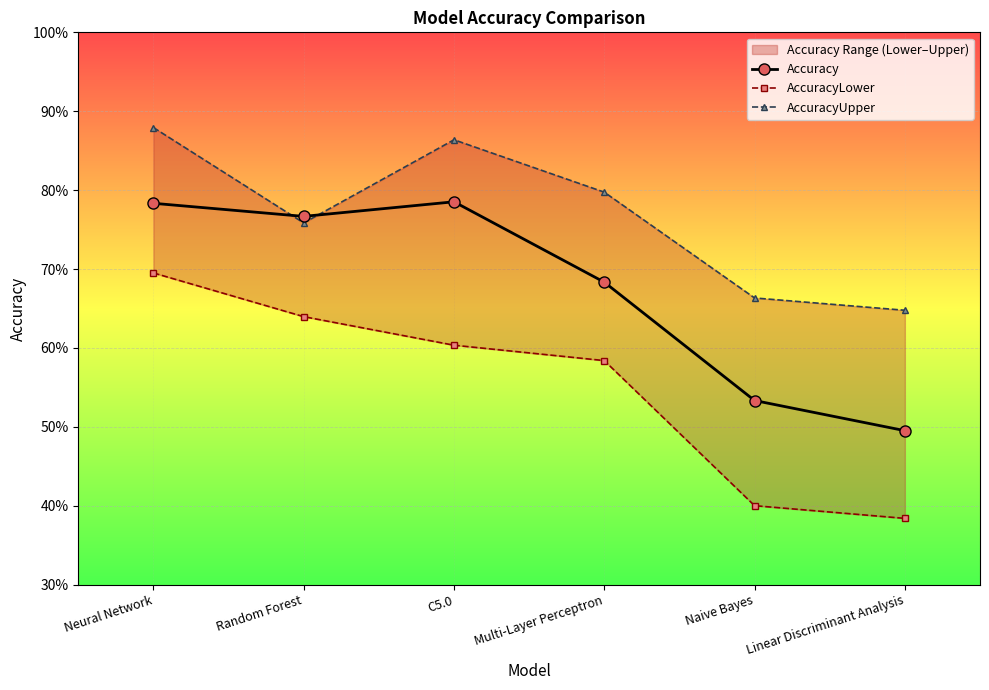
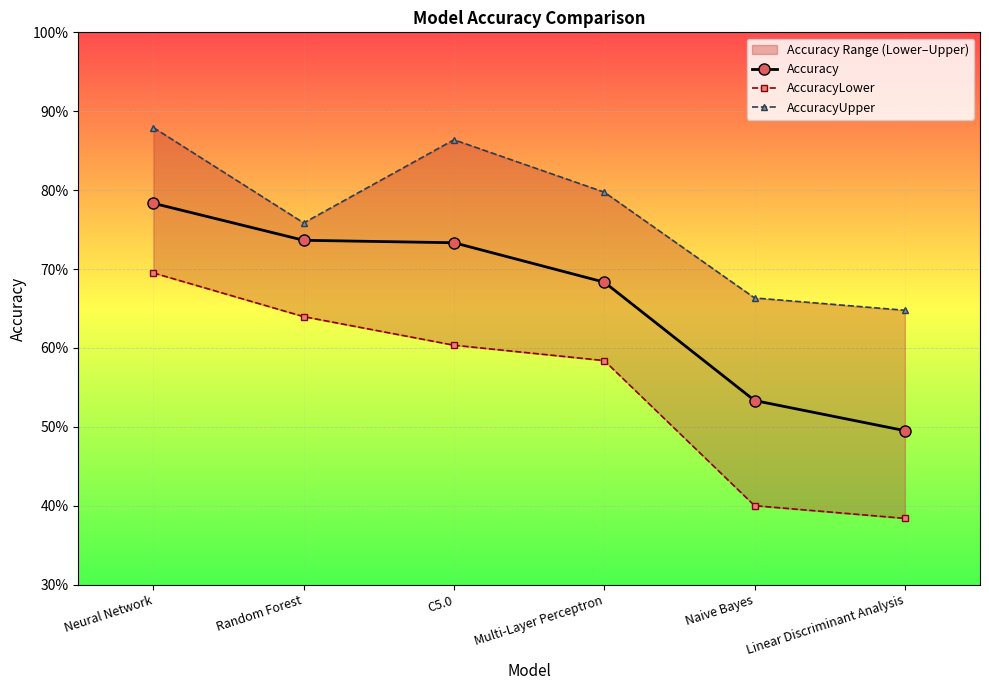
Accuracy, Random Forest: 77% -> 74%
Accuracy, C5.0: 79% -> 73%
